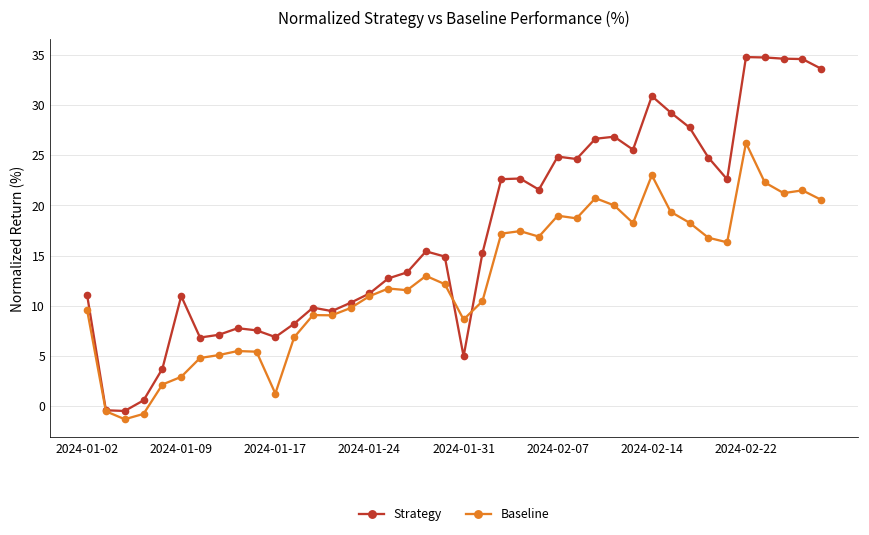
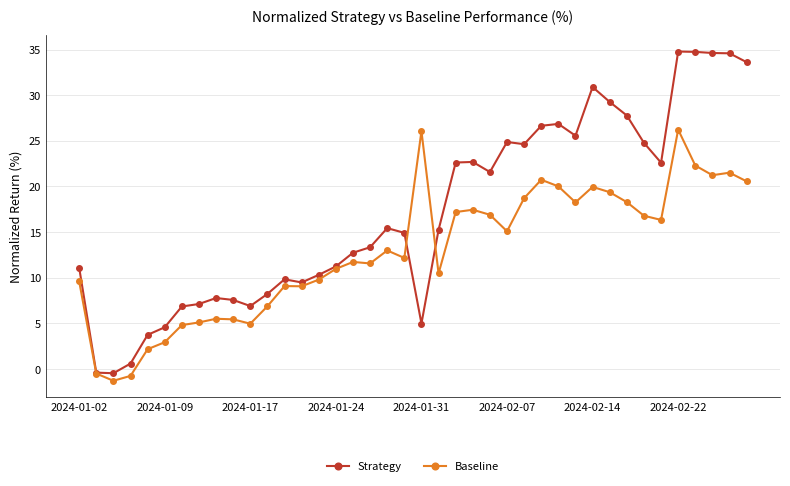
Strategy, 2024-01-09: 11 -> 5
Baseline, 2024-01-17: 1 -> 5
Baseline, 2024-01-31: 9 -> 26
Baseline, 2024-02-07: 19 -> 15
Baseline, 2024-02-14: 23 -> 20
